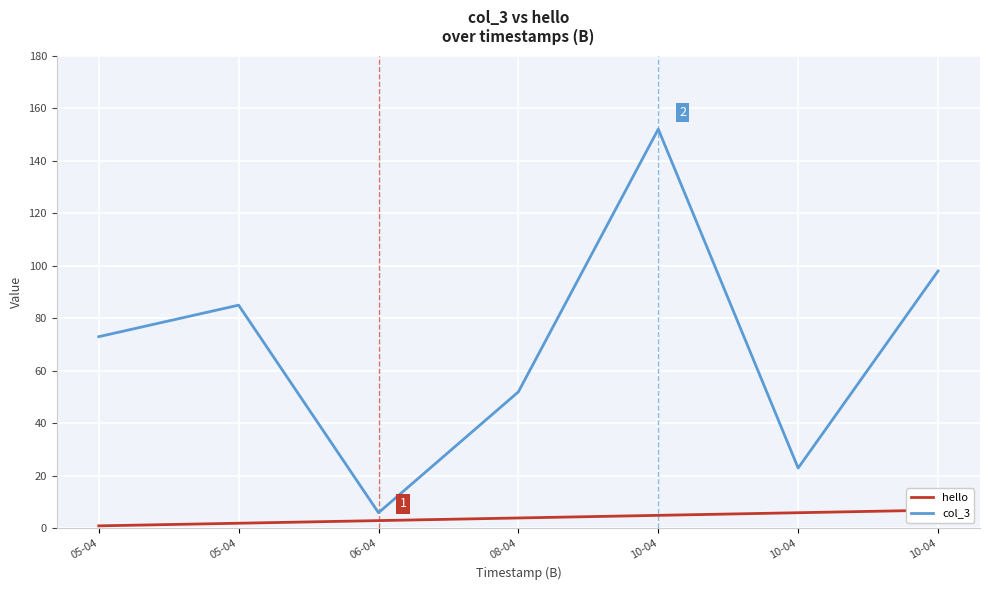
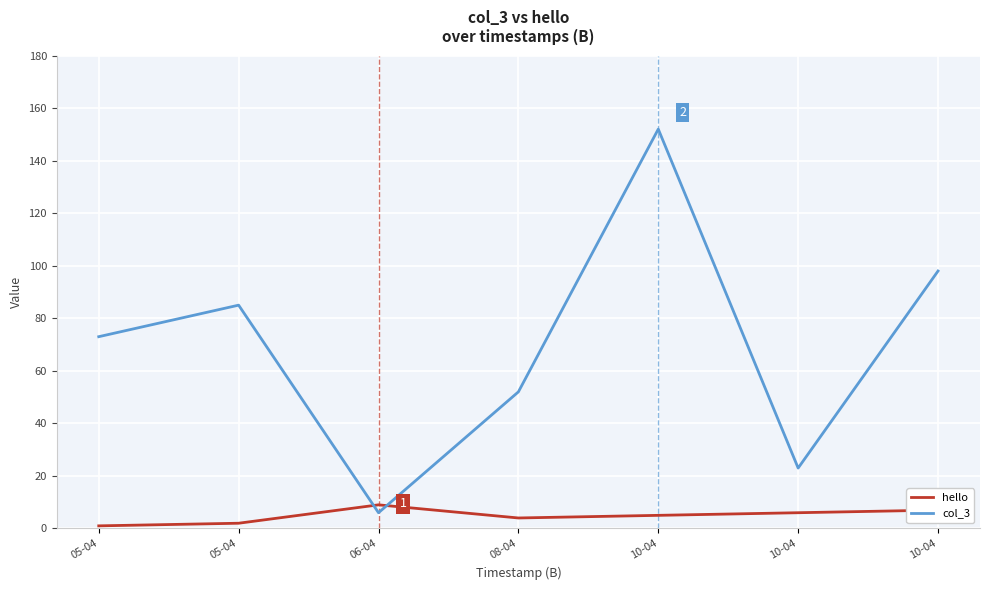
hello, 06-04: 3 -> 9
